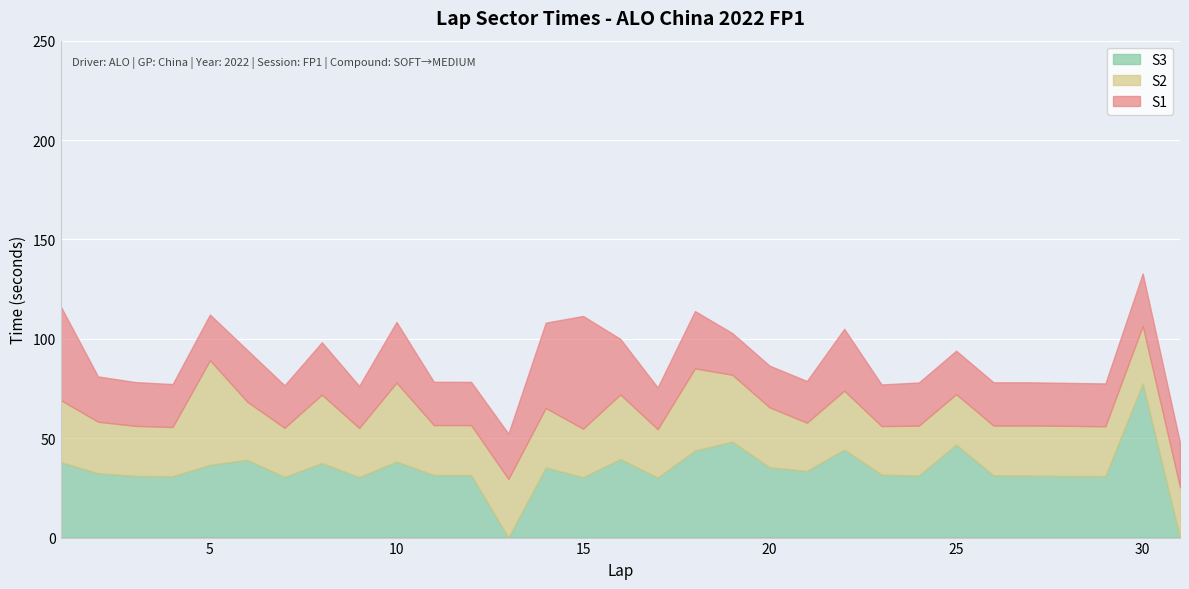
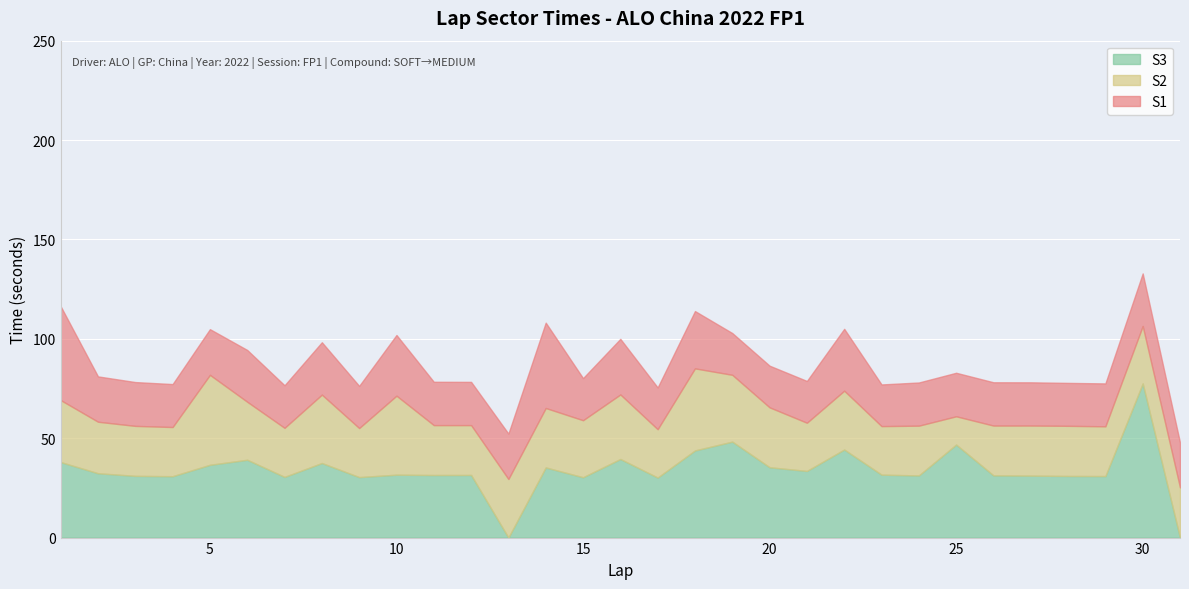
S2, 5: 53 -> 45
S3, 10: 38 -> 32
S2, 15: 24 -> 29
S1, 15: 57 -> 21
S2, 25: 25 -> 14
